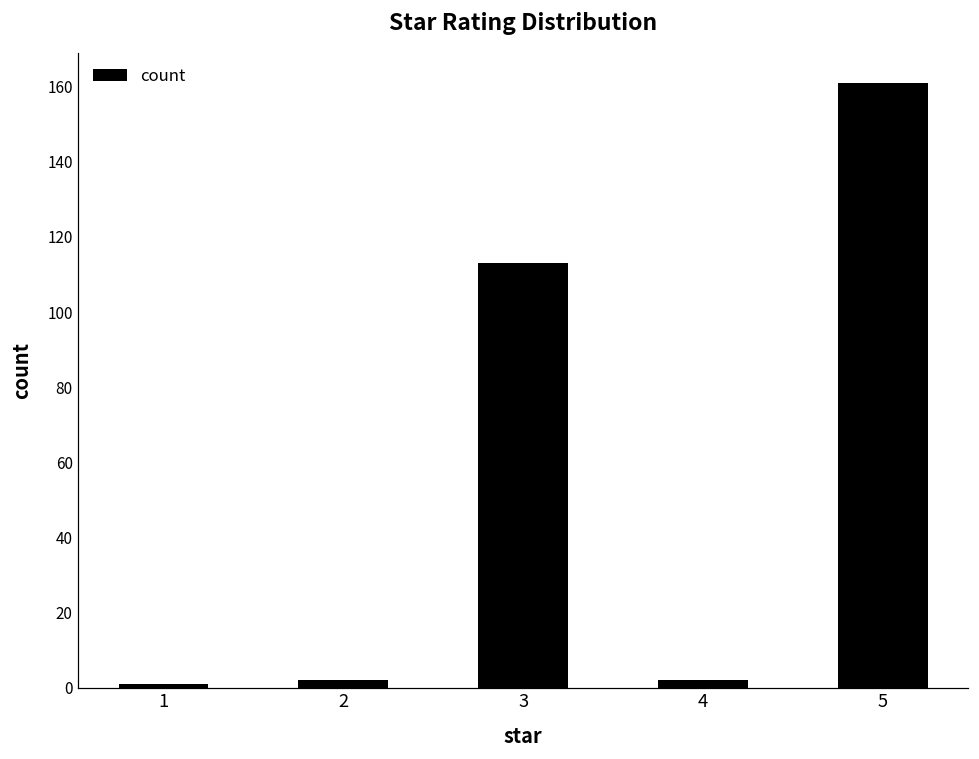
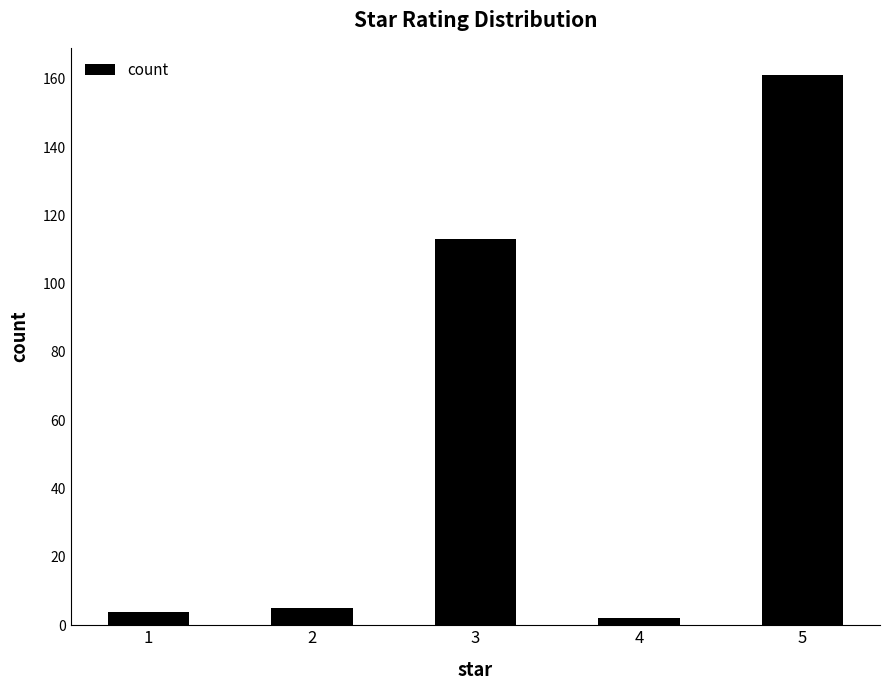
1: 1 -> 4
2: 2 -> 5
